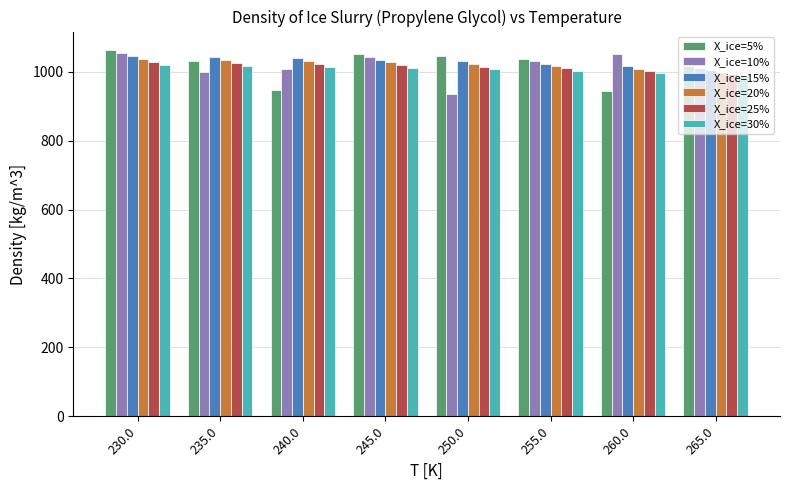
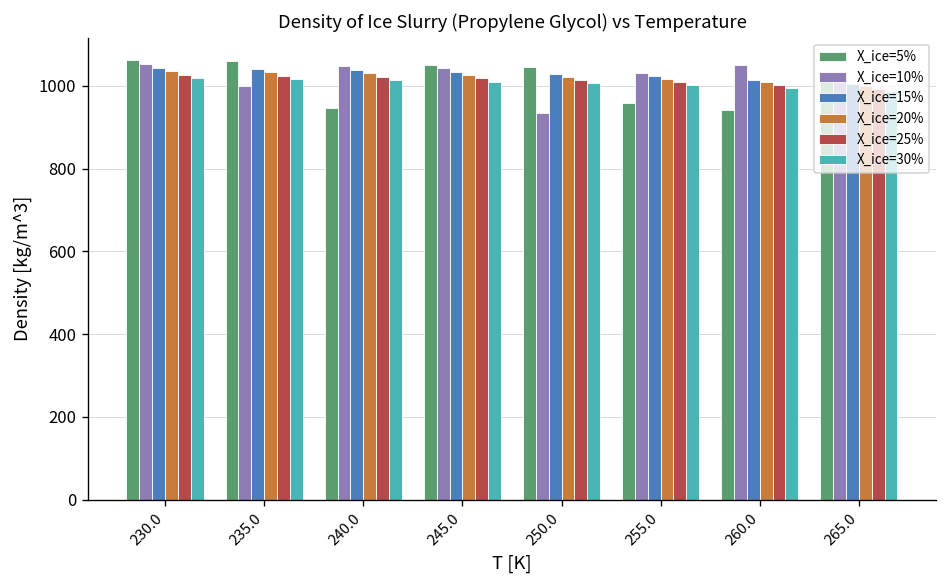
X_ice=5%, 235.0: 1030 -> 1060
X_ice=10%, 240.0: 1010 -> 1050
X_ice=5%, 255.0: 1040 -> 960
